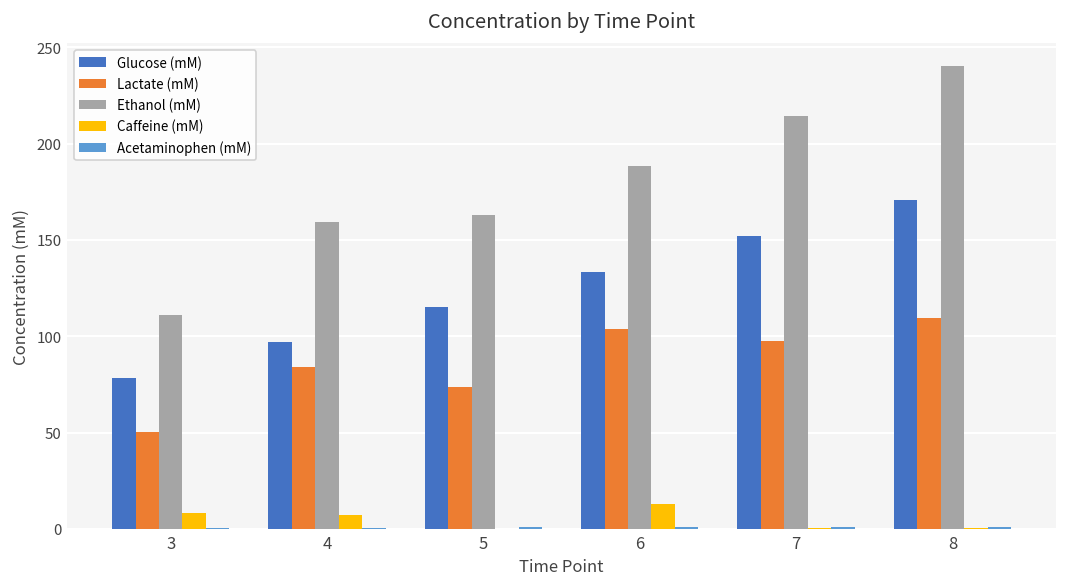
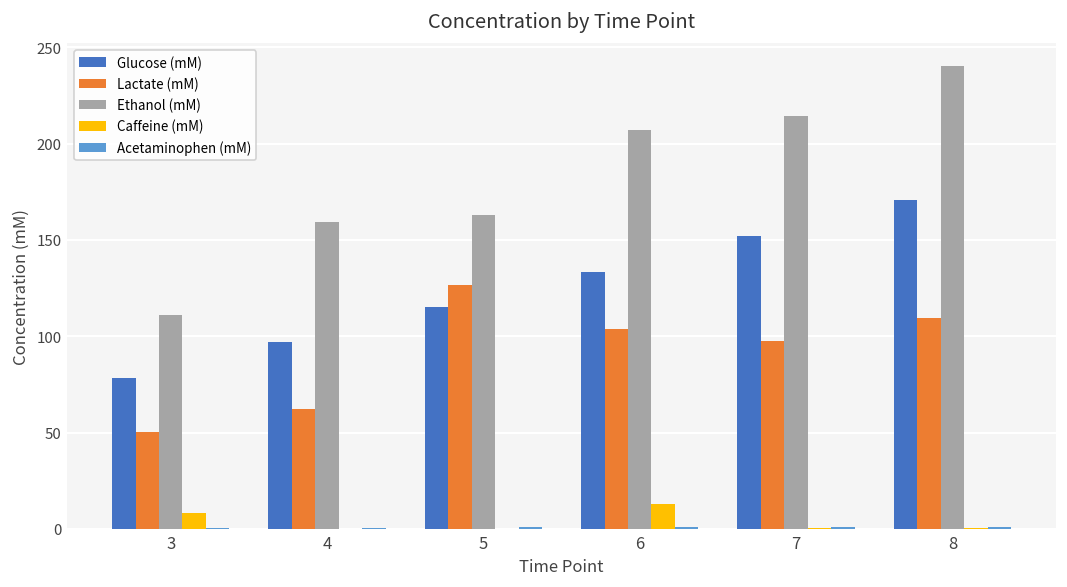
Lactate (mM), 4: 84 -> 62
Caffeine (mM), 4: 7 -> 0
Lactate (mM), 5: 74 -> 127
Ethanol (mM), 6: 189 -> 207
